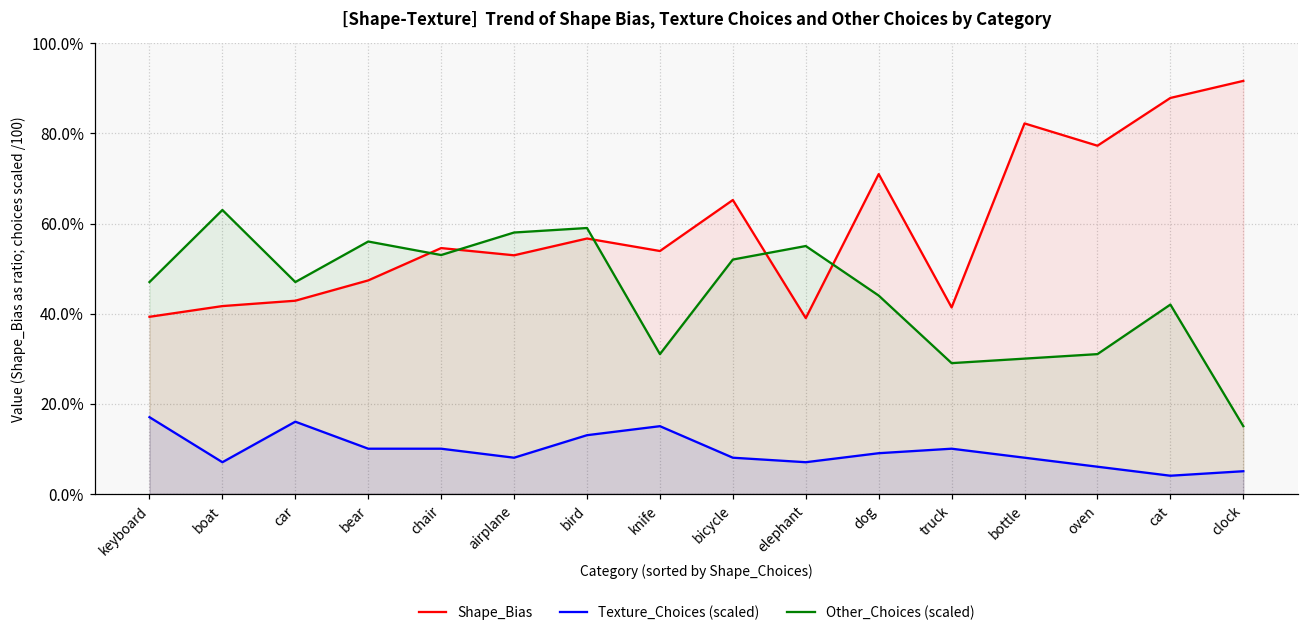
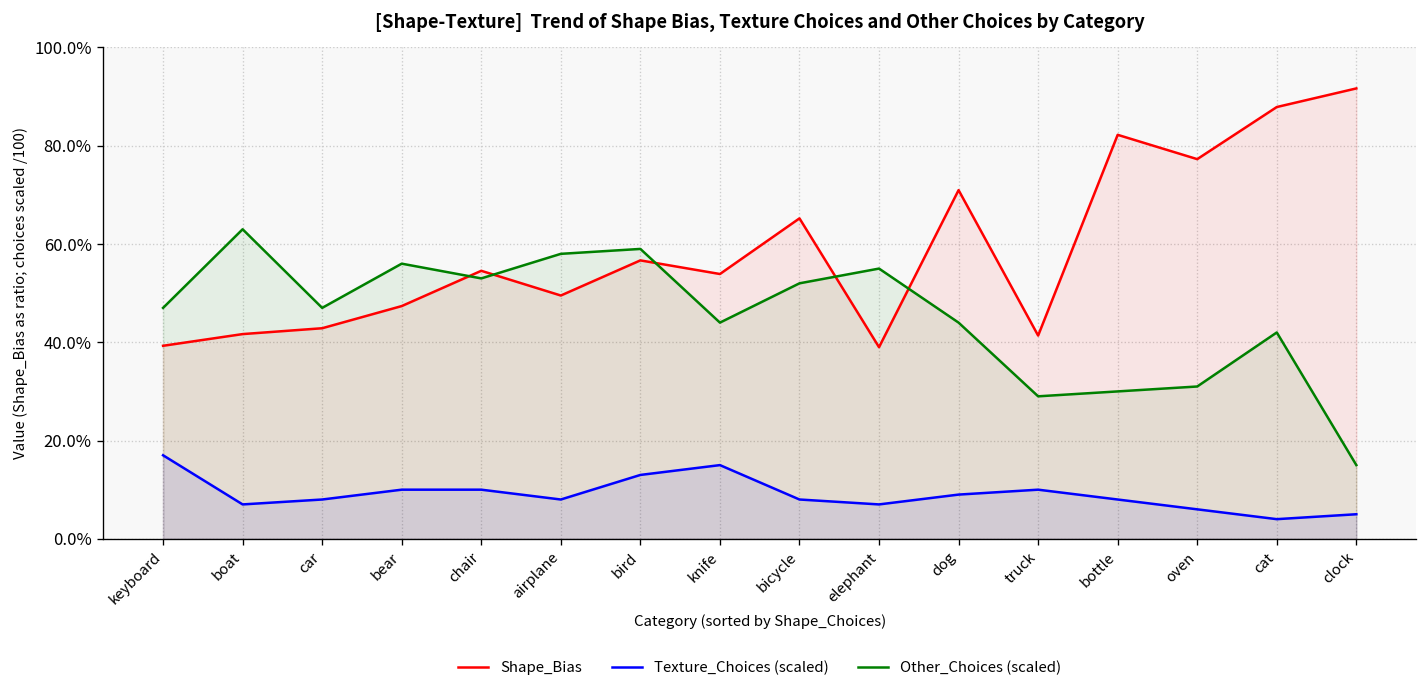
Texture_Choices (scaled), car: 16% -> 8%
Shape_Bias, airplane: 53% -> 50%
Other_Choices (scaled), knife: 31% -> 44%
